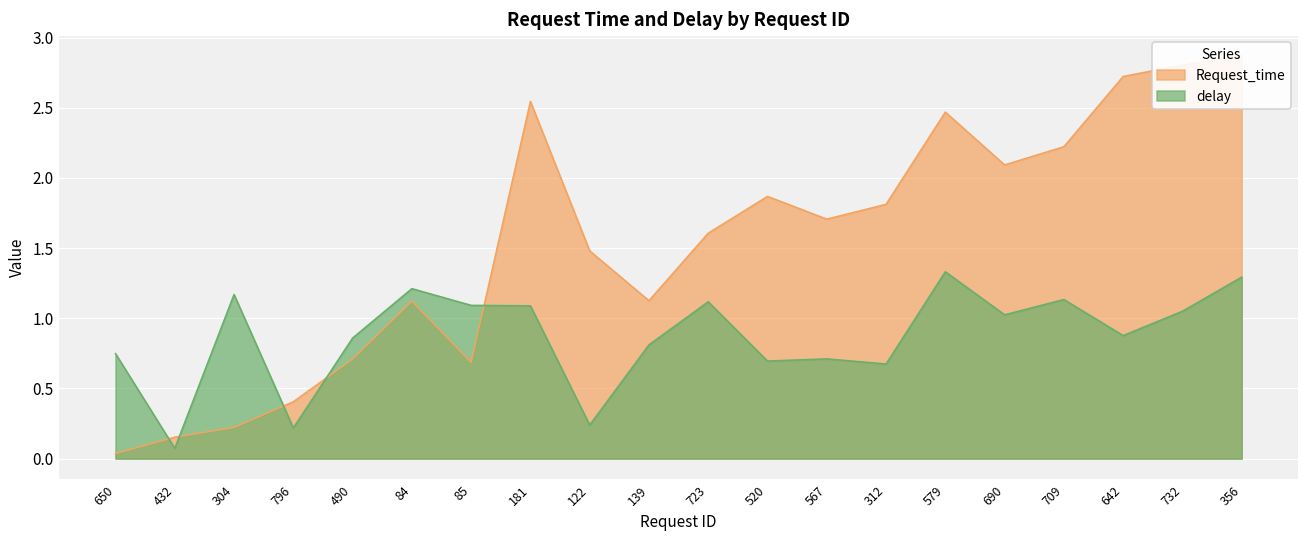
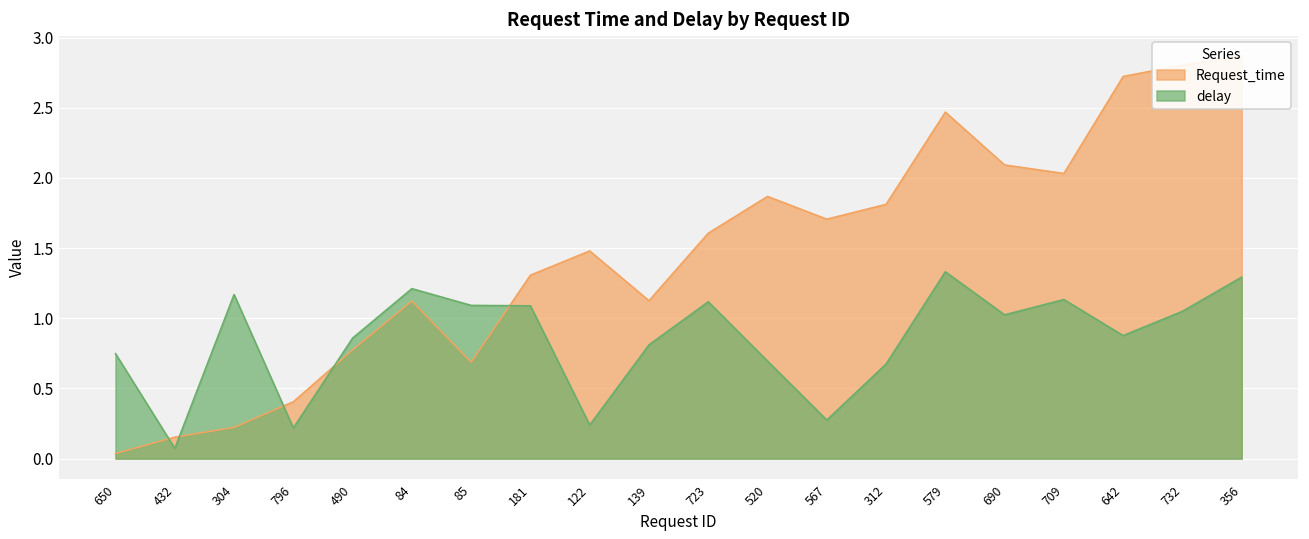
Request_time, 490: 0.71 -> 0.77
Request_time, 181: 2.55 -> 1.31
delay, 567: 0.71 -> 0.28
Request_time, 709: 2.22 -> 2.03
